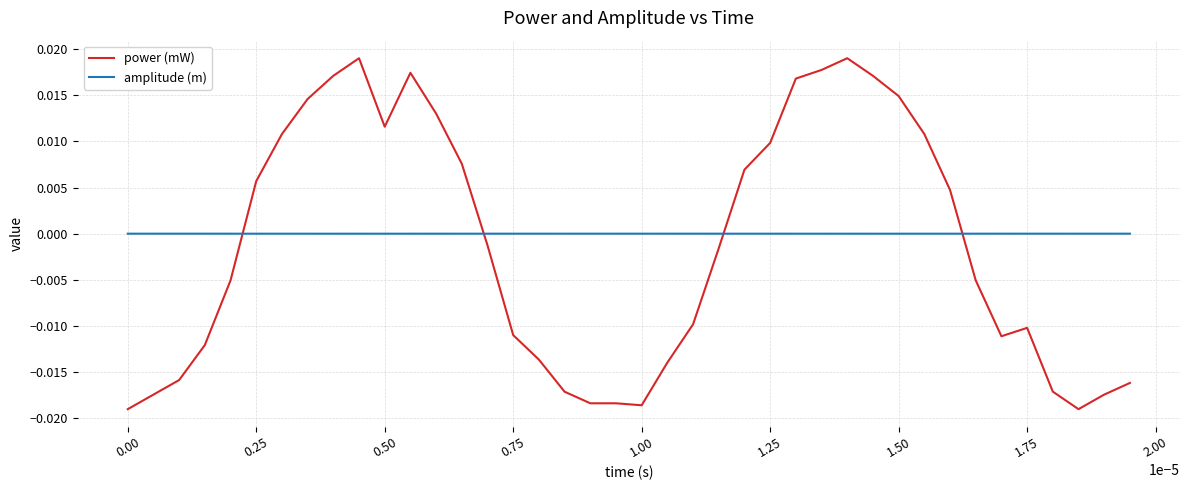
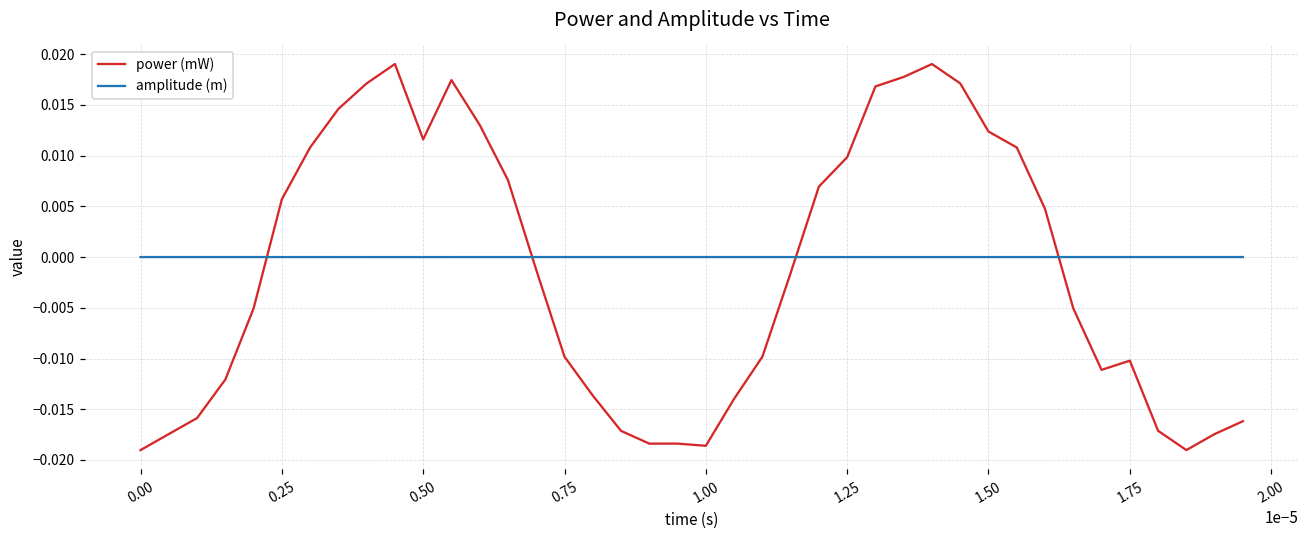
power (mW), 0.75: -0.011 -> -0.010
power (mW), 1.50: 0.015 -> 0.012
